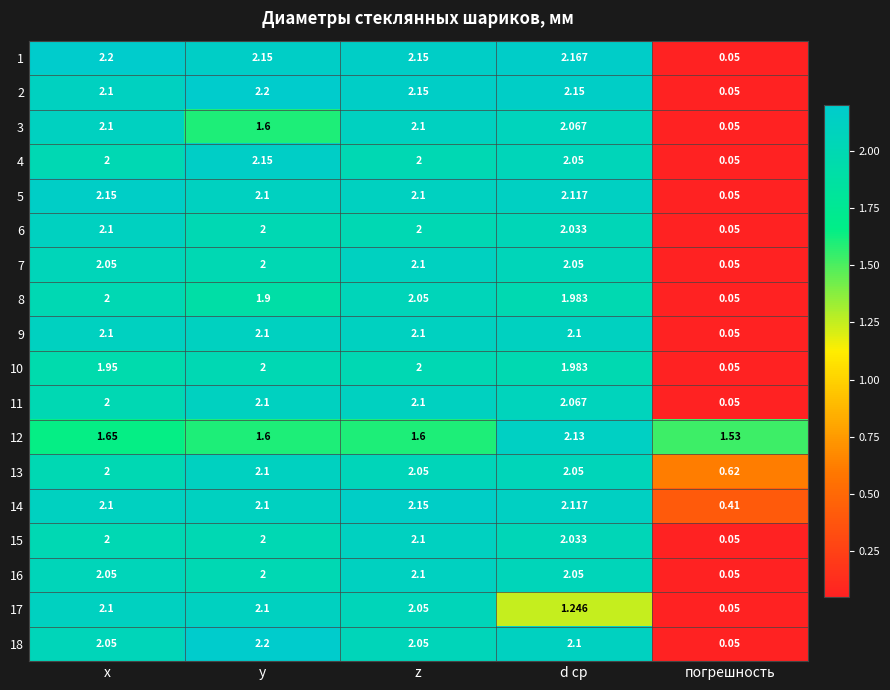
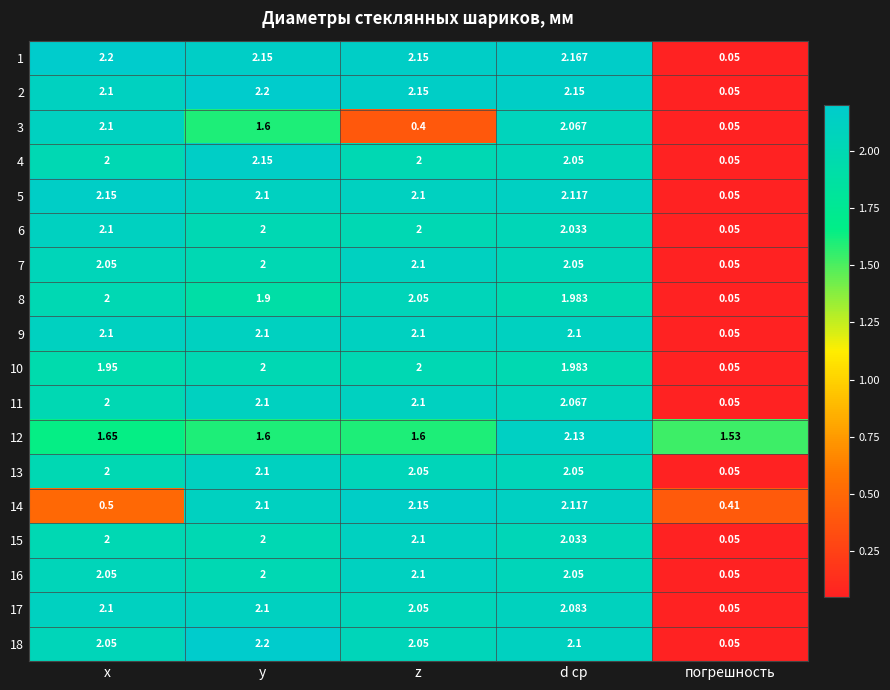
3, z: 2.1 -> 0.4
13, погрешность: 0.62 -> 0.05
14, x: 2.1 -> 0.5
17, d ср: 1.246 -> 2.083
